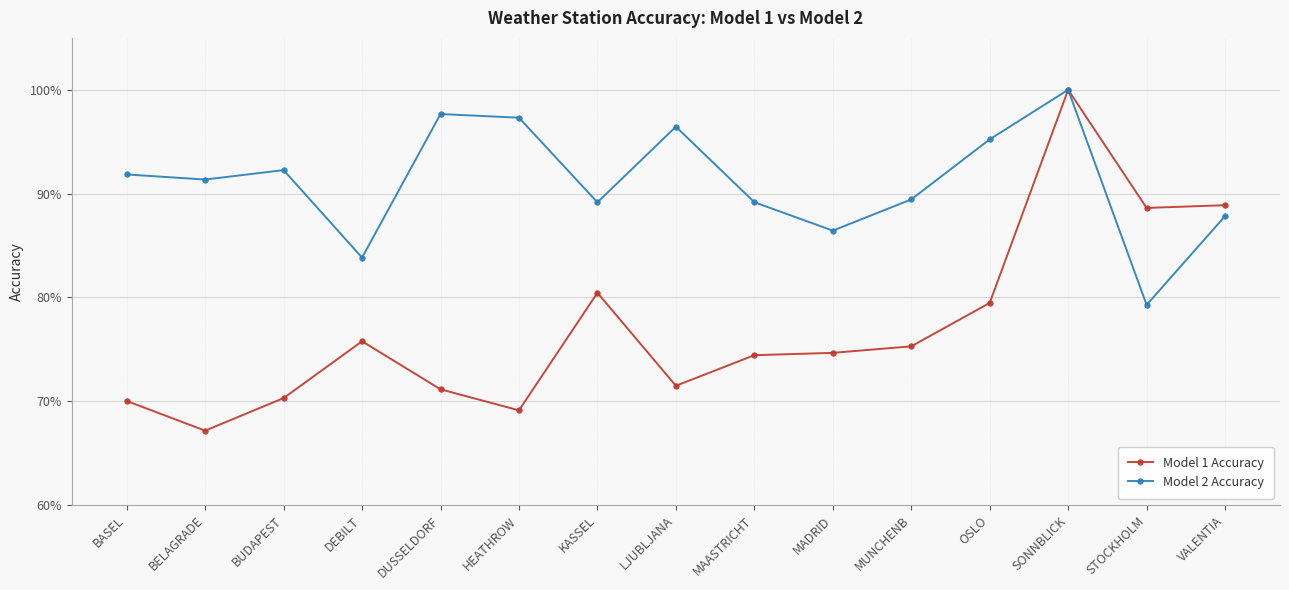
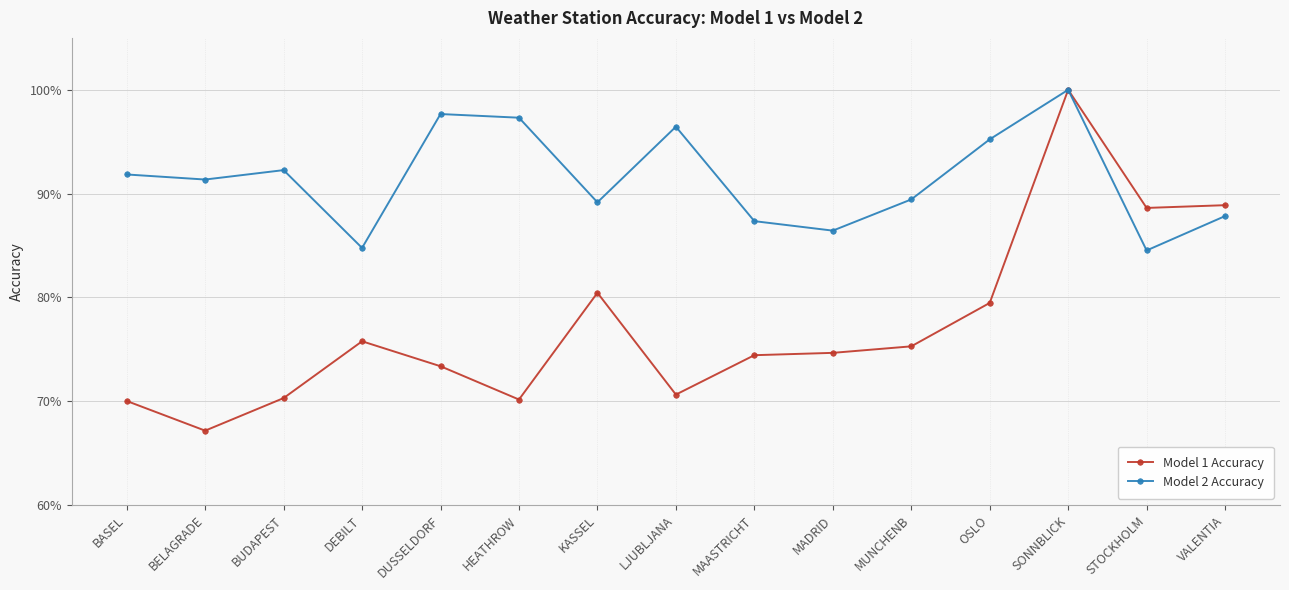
Model 2 Accuracy, DEBILT: 83.8% -> 84.8%
Model 1 Accuracy, DUSSELDORF: 71.1% -> 73.4%
Model 1 Accuracy, HEATHROW: 69.1% -> 70.2%
Model 1 Accuracy, LJUBLJANA: 71.5% -> 70.6%
Model 2 Accuracy, MAASTRICHT: 89.2% -> 87.3%
Model 2 Accuracy, STOCKHOLM: 79.3% -> 84.5%
